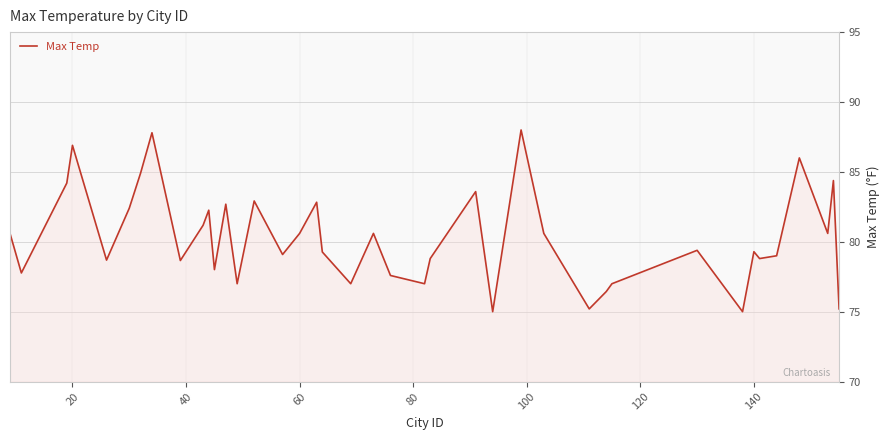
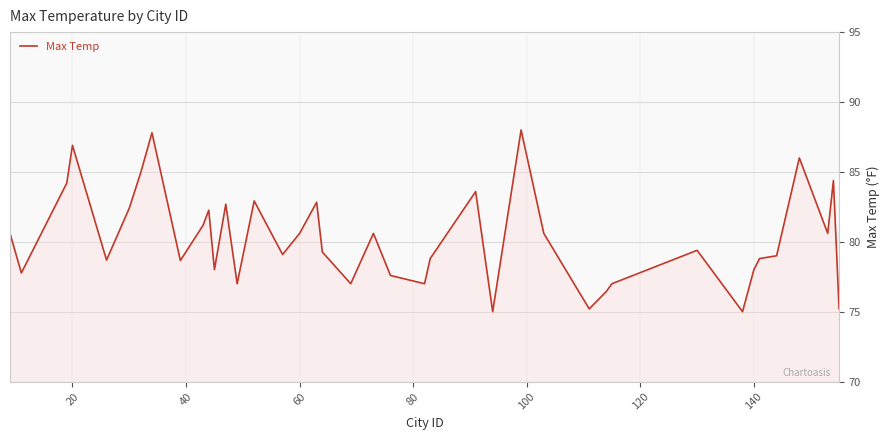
140: 79.3 -> 78.0
